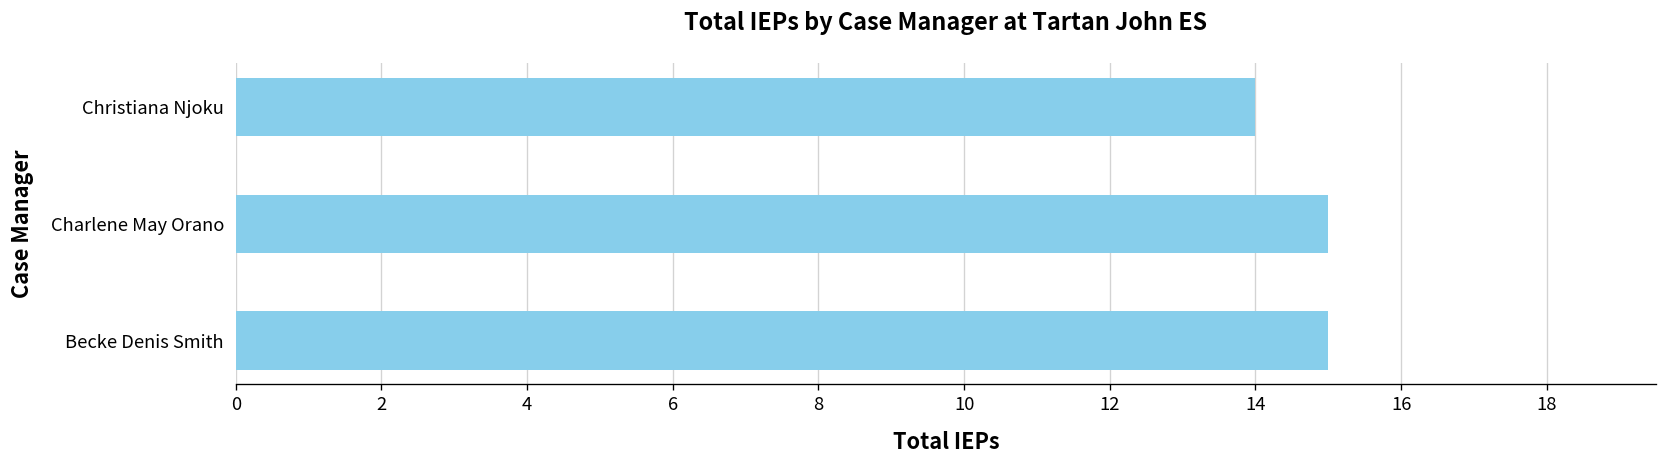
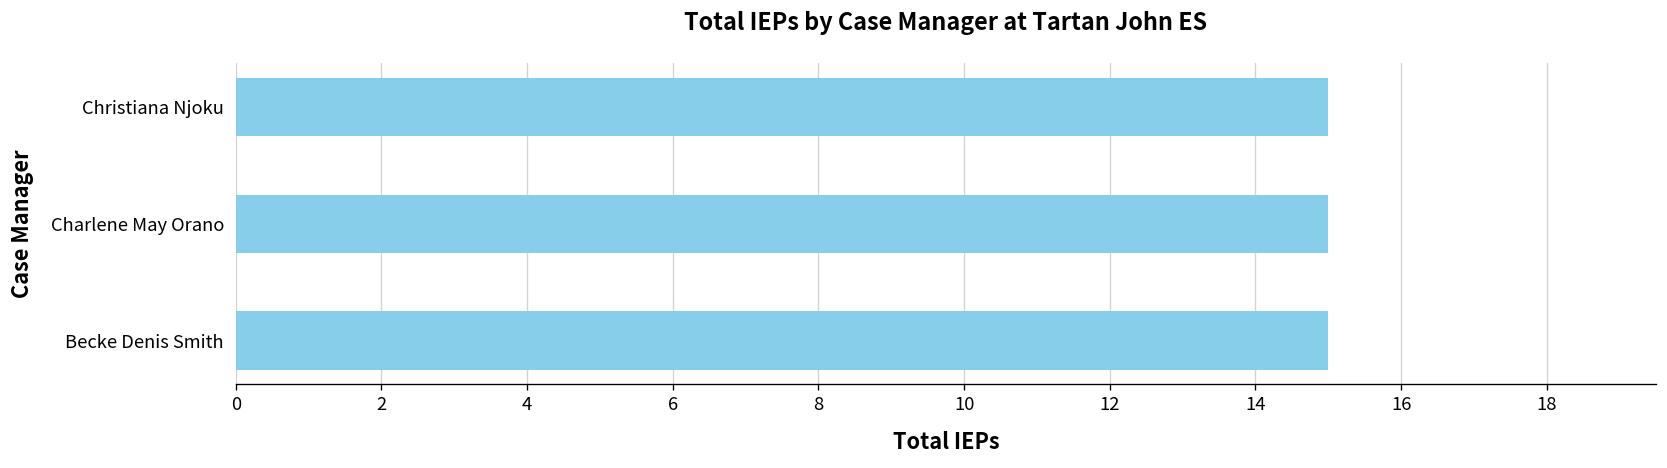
Christiana Njoku: 14 -> 15
